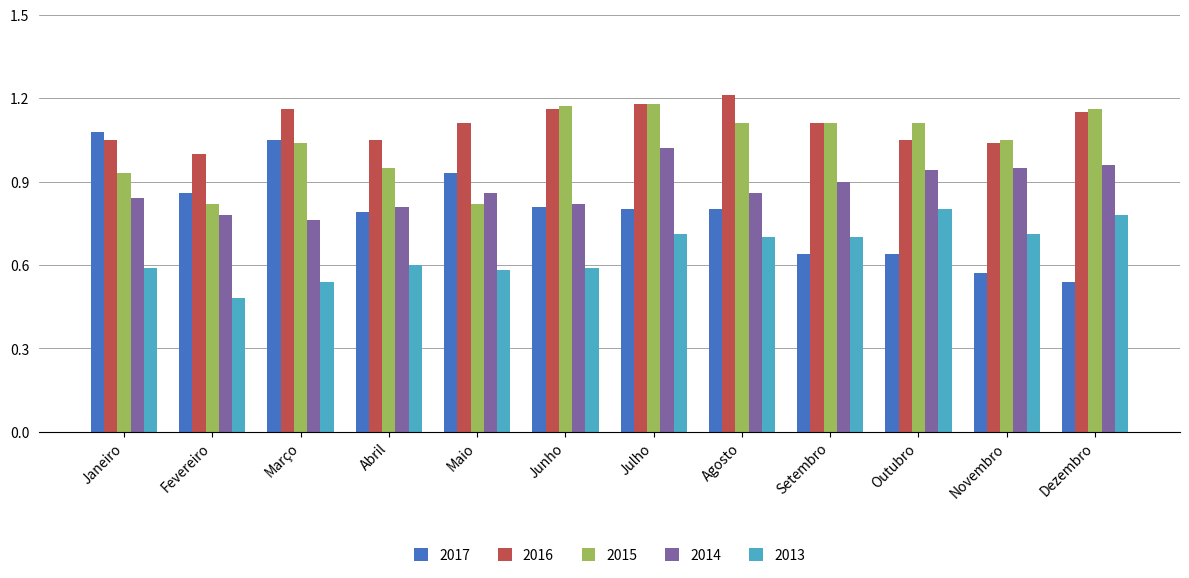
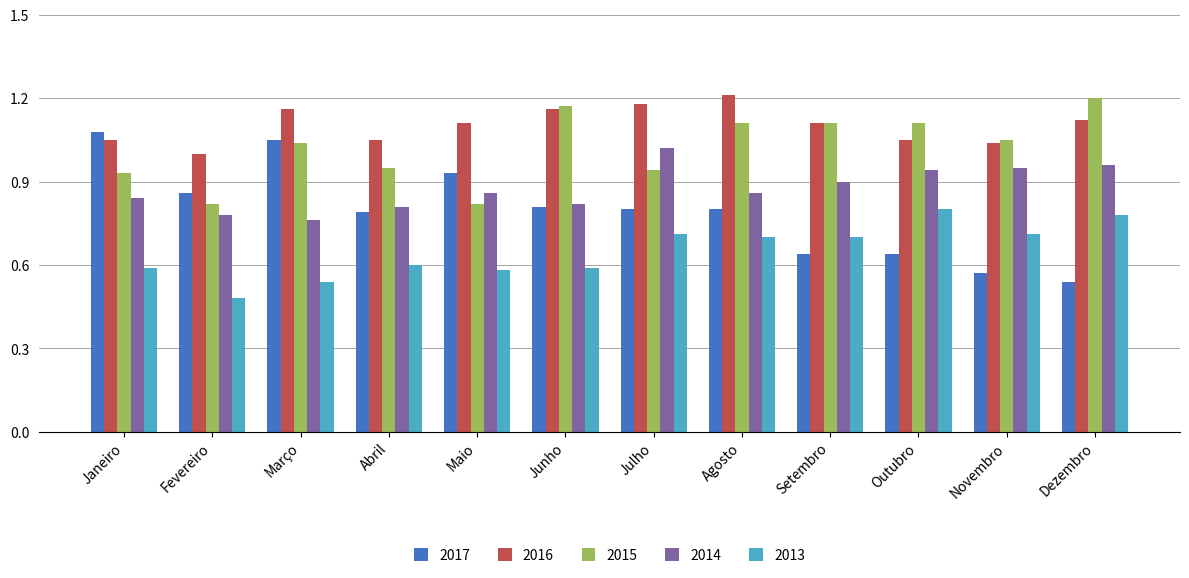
2015, Julho: 1.18 -> 0.94
2016, Dezembro: 1.15 -> 1.12
2015, Dezembro: 1.16 -> 1.20
